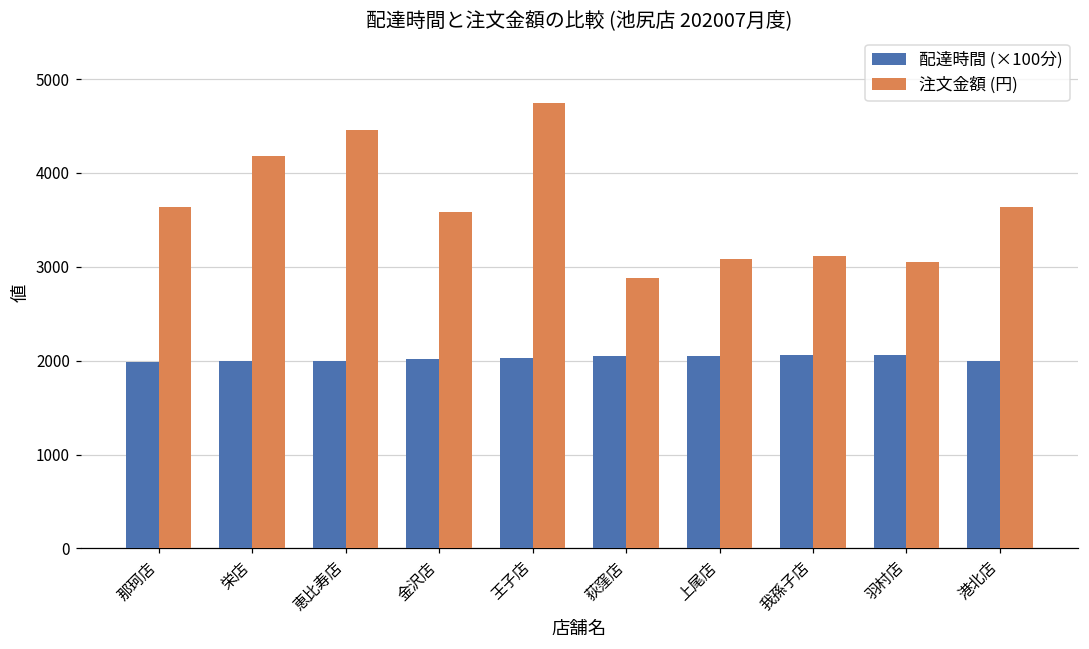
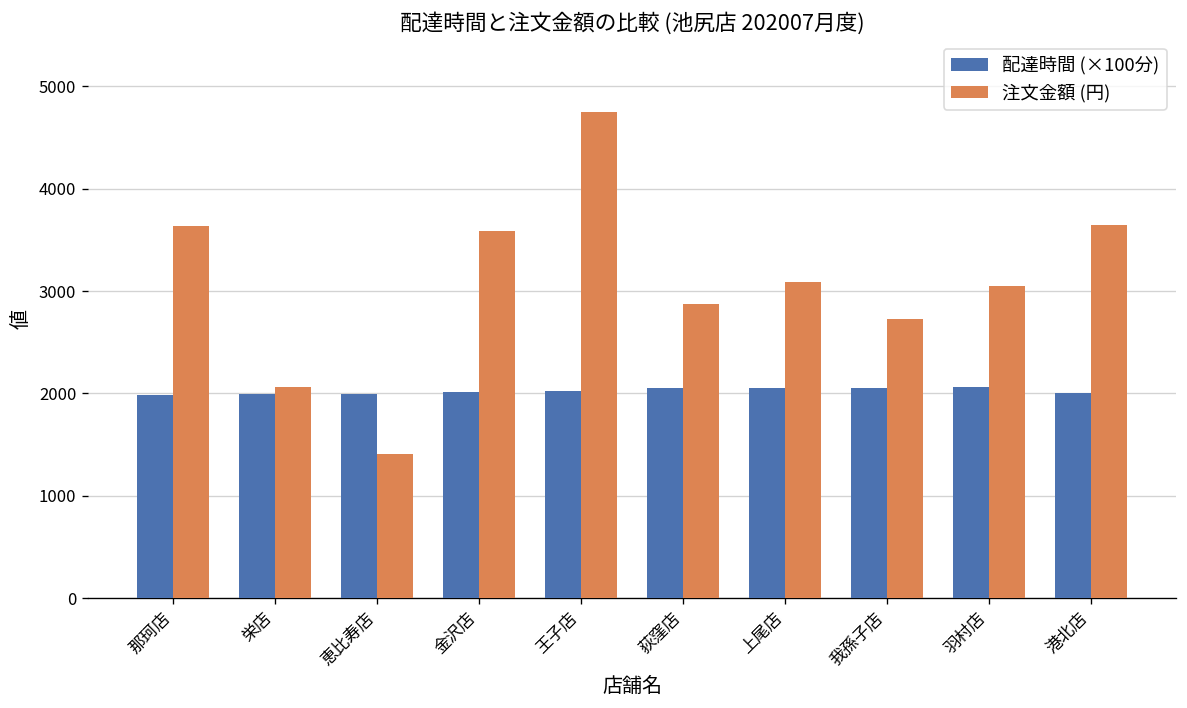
注文金額 (円), 栄店: 4200 -> 2100
注文金額 (円), 恵比寿店: 4500 -> 1400
注文金額 (円), 我孫子店: 3100 -> 2700
